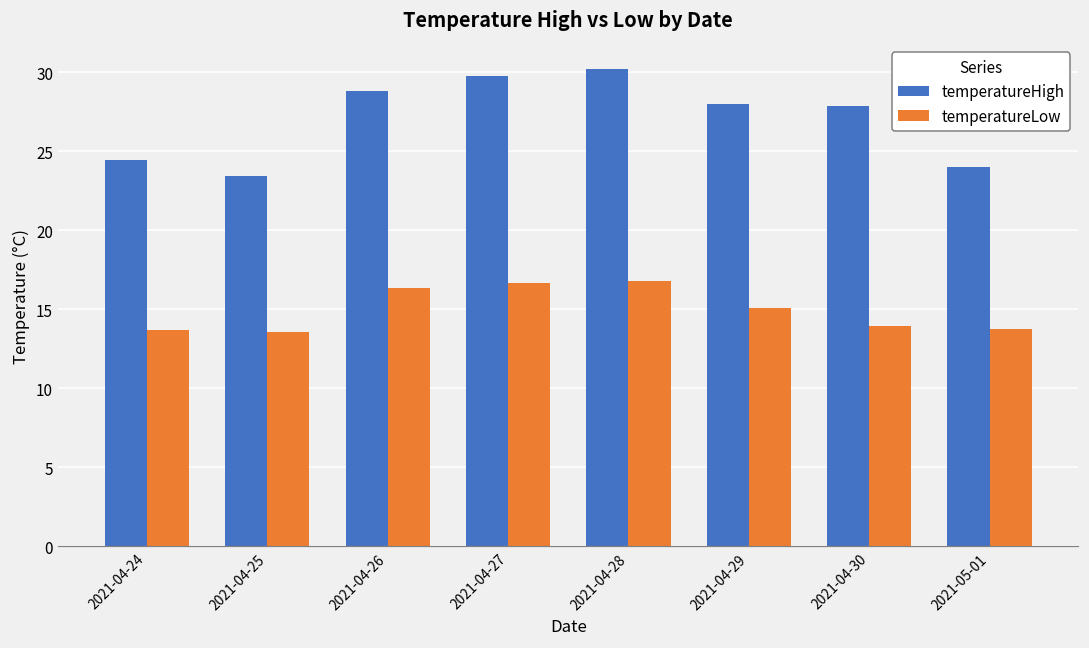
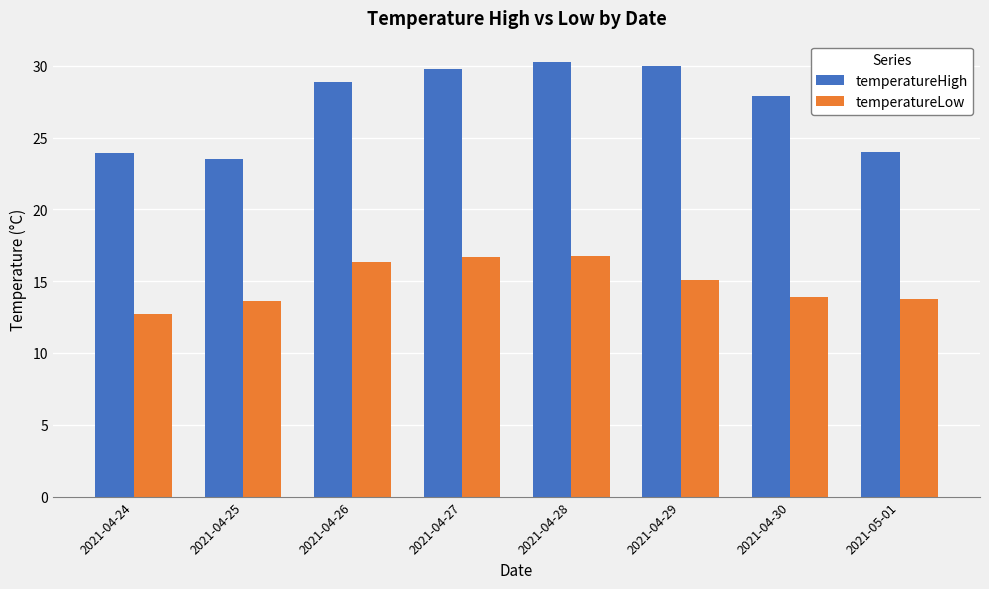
temperatureHigh, 2021-04-24: 24.5 -> 23.9
temperatureLow, 2021-04-24: 13.7 -> 12.7
temperatureHigh, 2021-04-29: 28.0 -> 30.0
